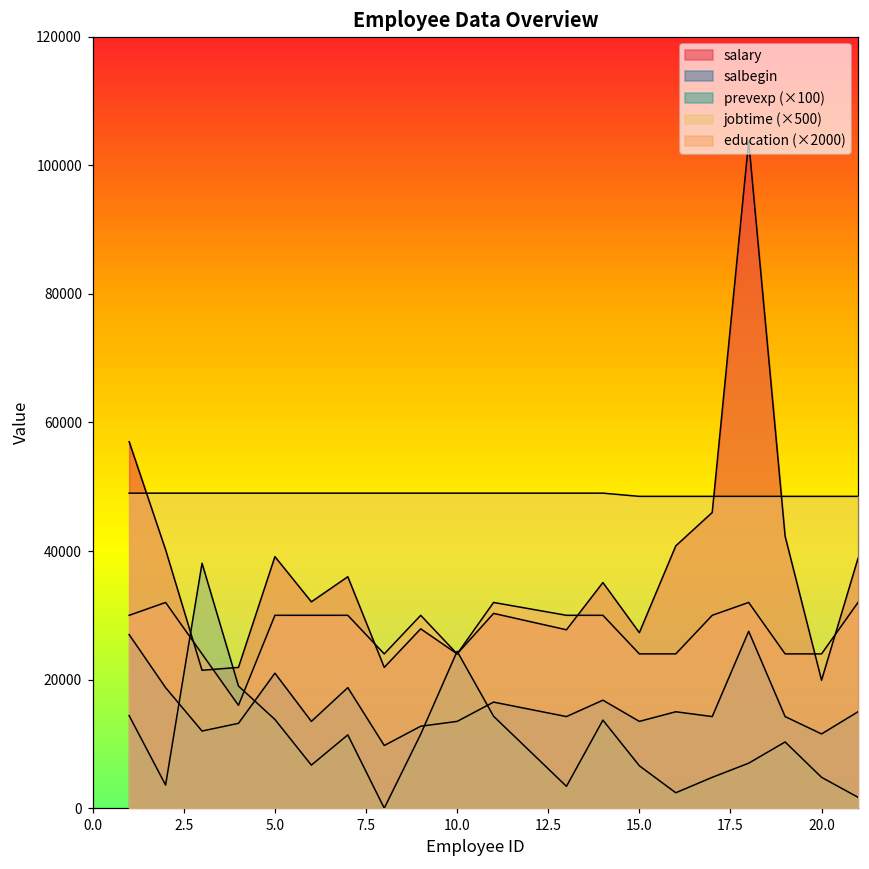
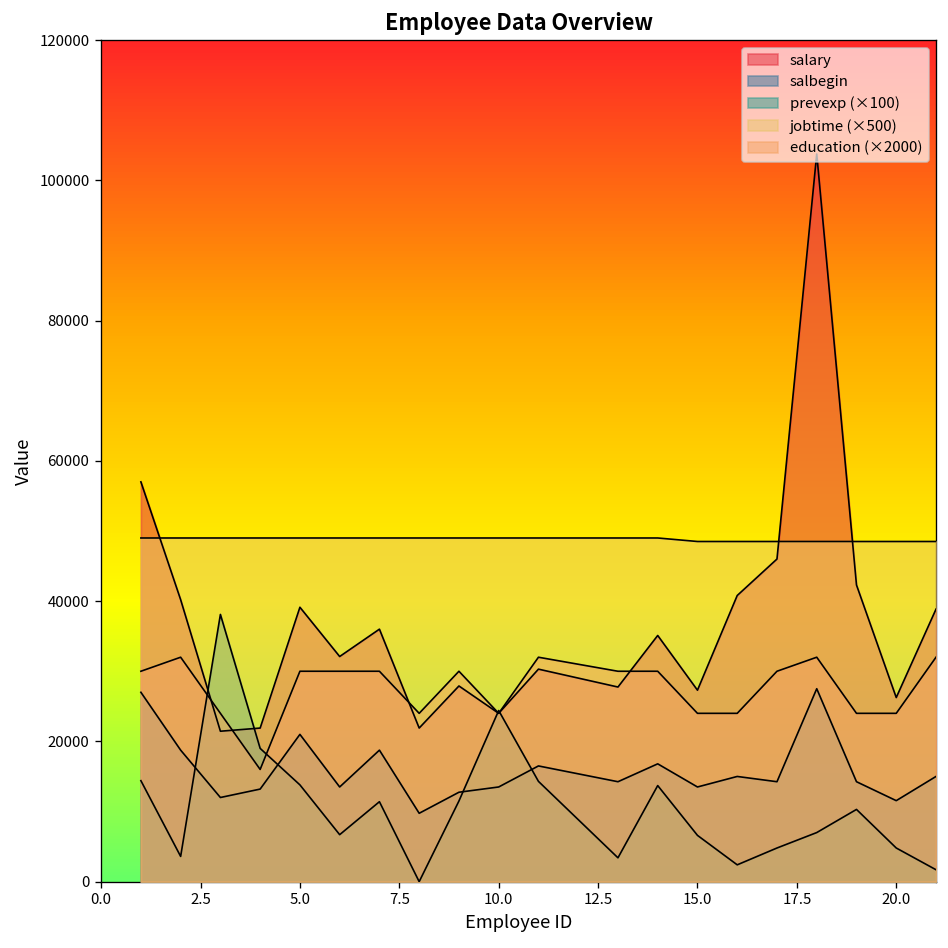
salary, 20.0: 20000 -> 26000
